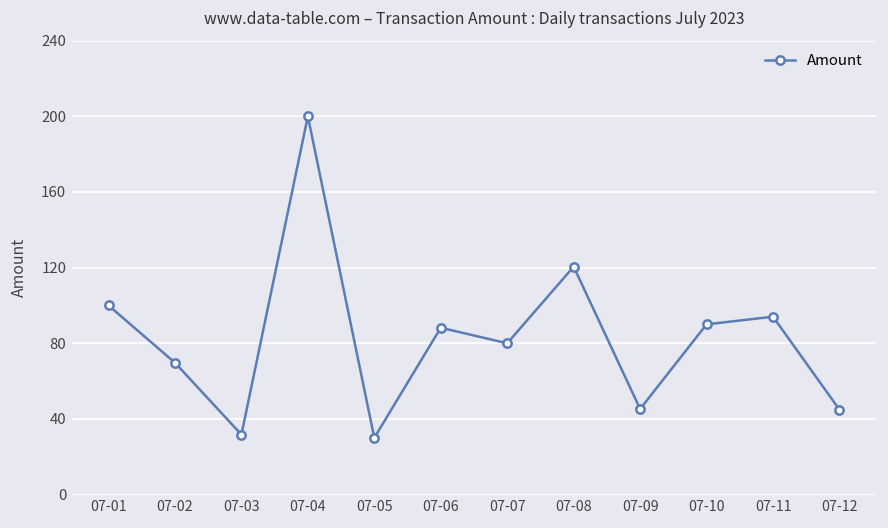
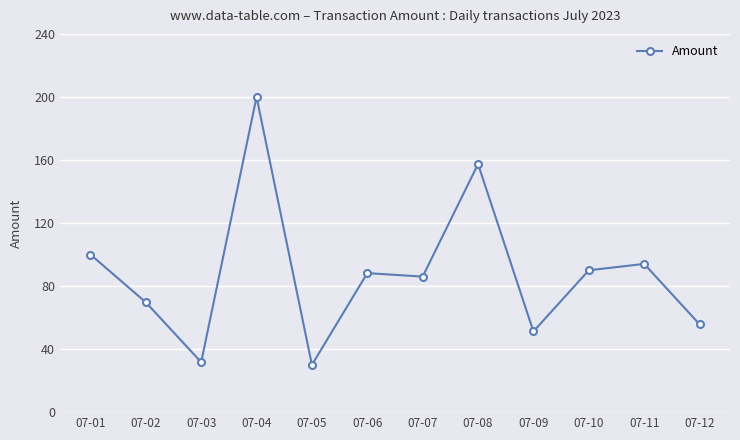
07-07: 80 -> 86
07-08: 121 -> 157
07-09: 45 -> 51
07-12: 45 -> 56
